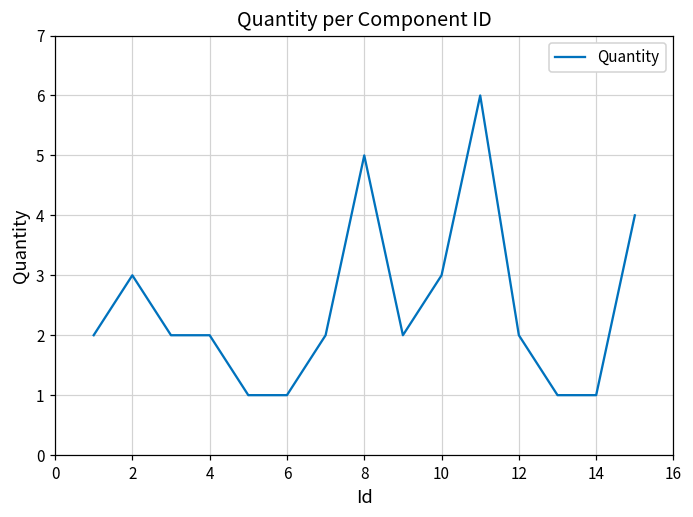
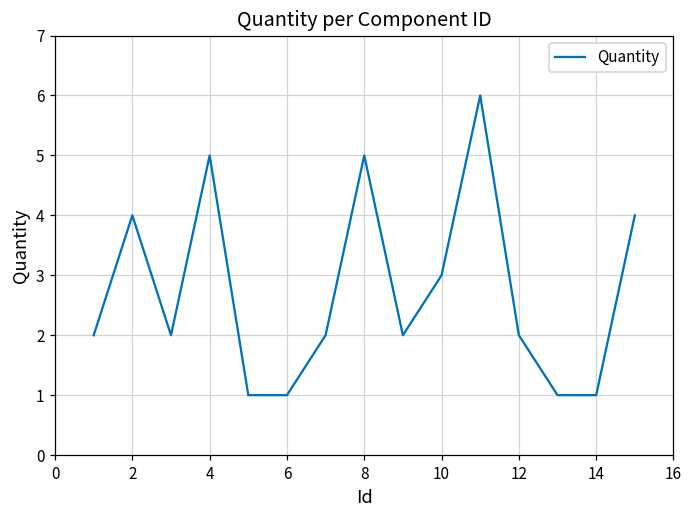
2: 3 -> 4
4: 2 -> 5
